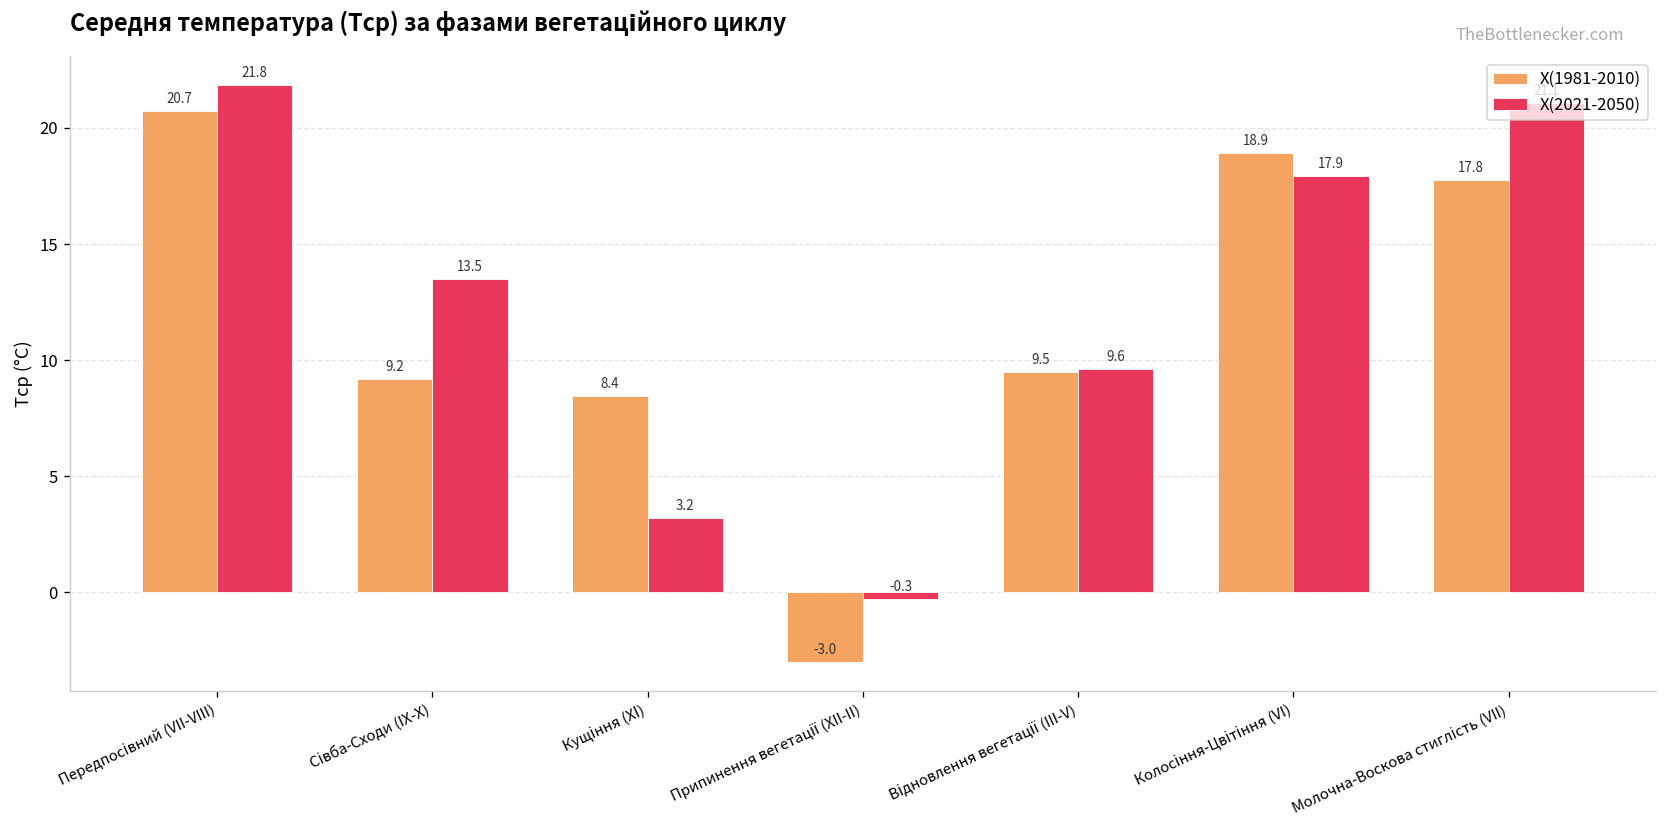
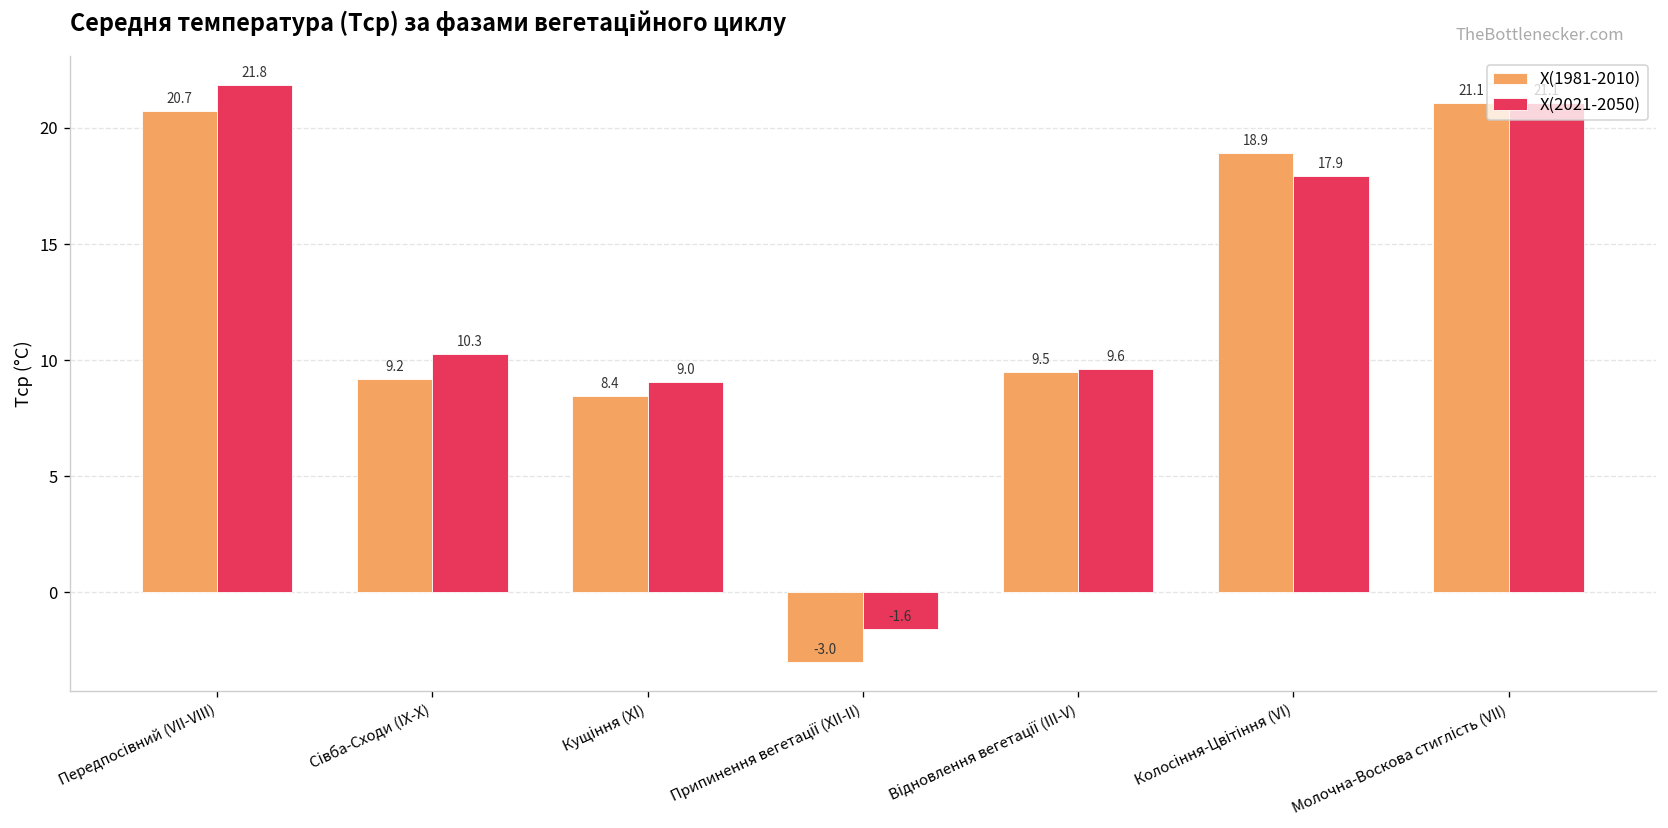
Х(2021-2050), Сівба-Сходи (IX-X): 13.5 -> 10.3
Х(2021-2050), Кущіння (ХІ): 3.2 -> 9.0
Х(2021-2050), Припинення вегетації (XII-II): -0.3 -> -1.6
Х(1981-2010), Молочна-Воскова стиглість (VII): 17.8 -> 21.1
